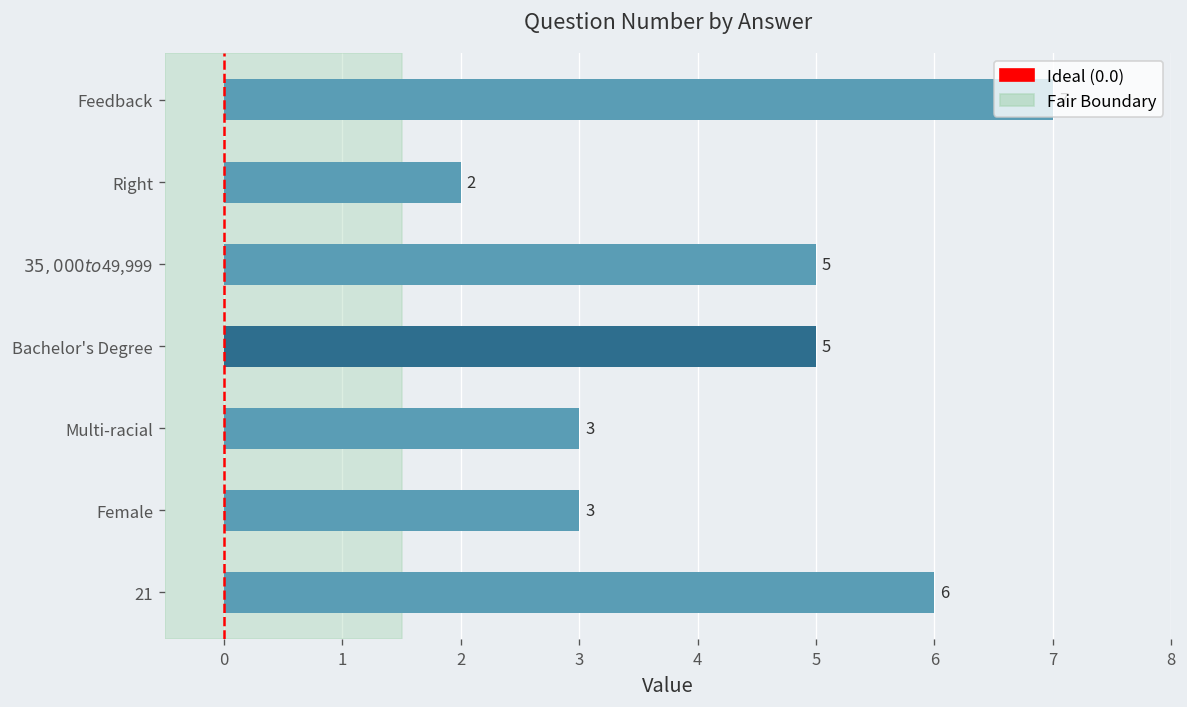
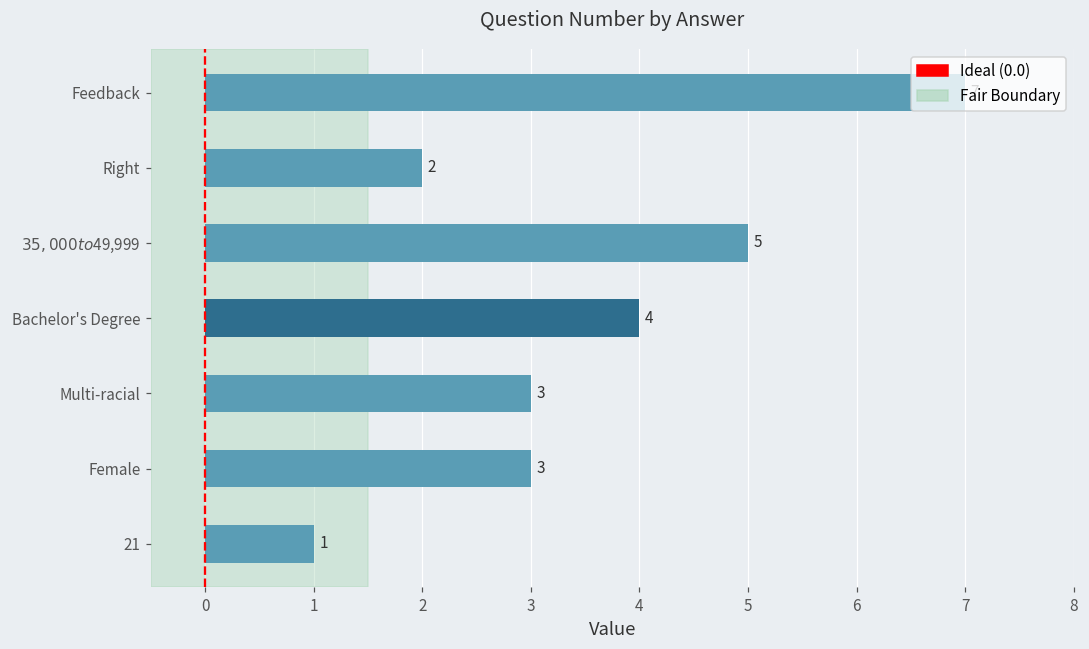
Bachelor's Degree: 5 -> 4
21: 6 -> 1
